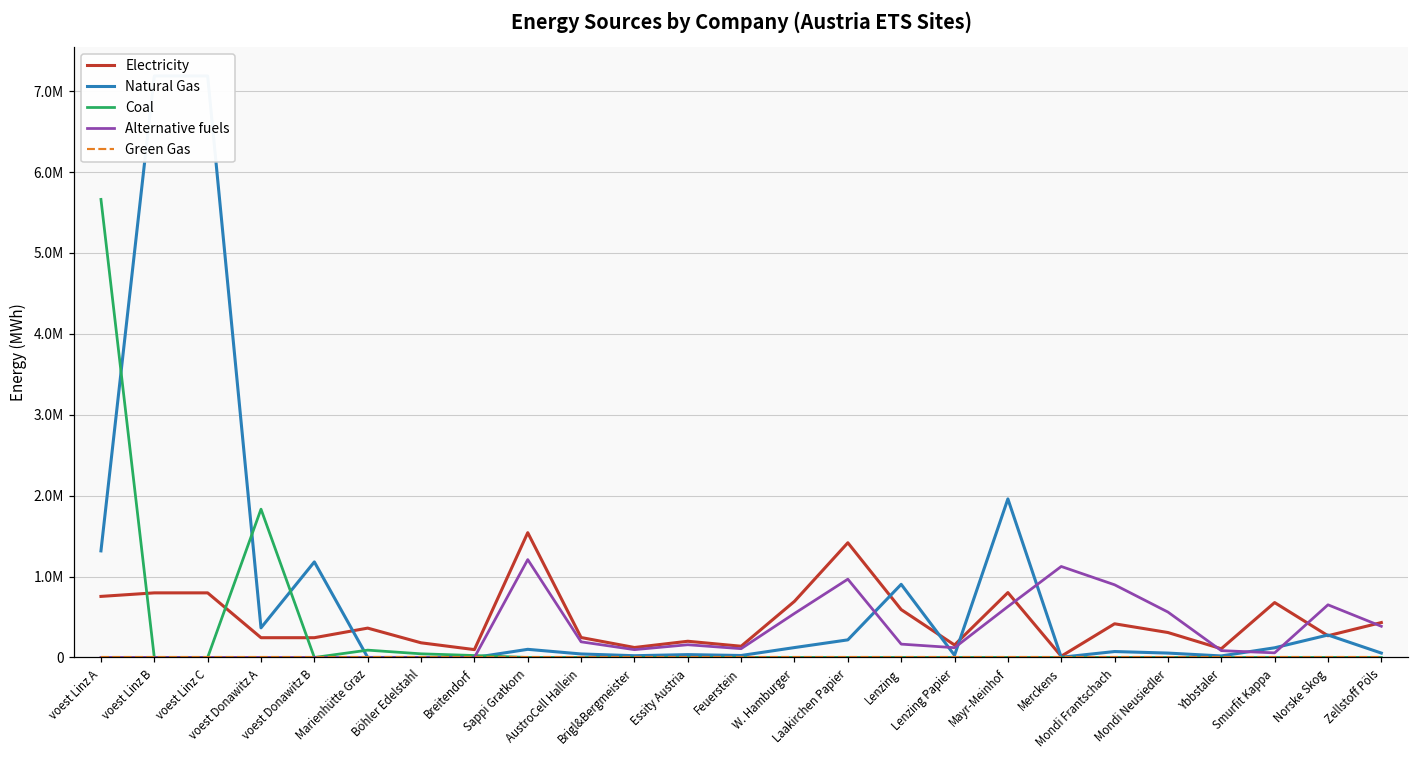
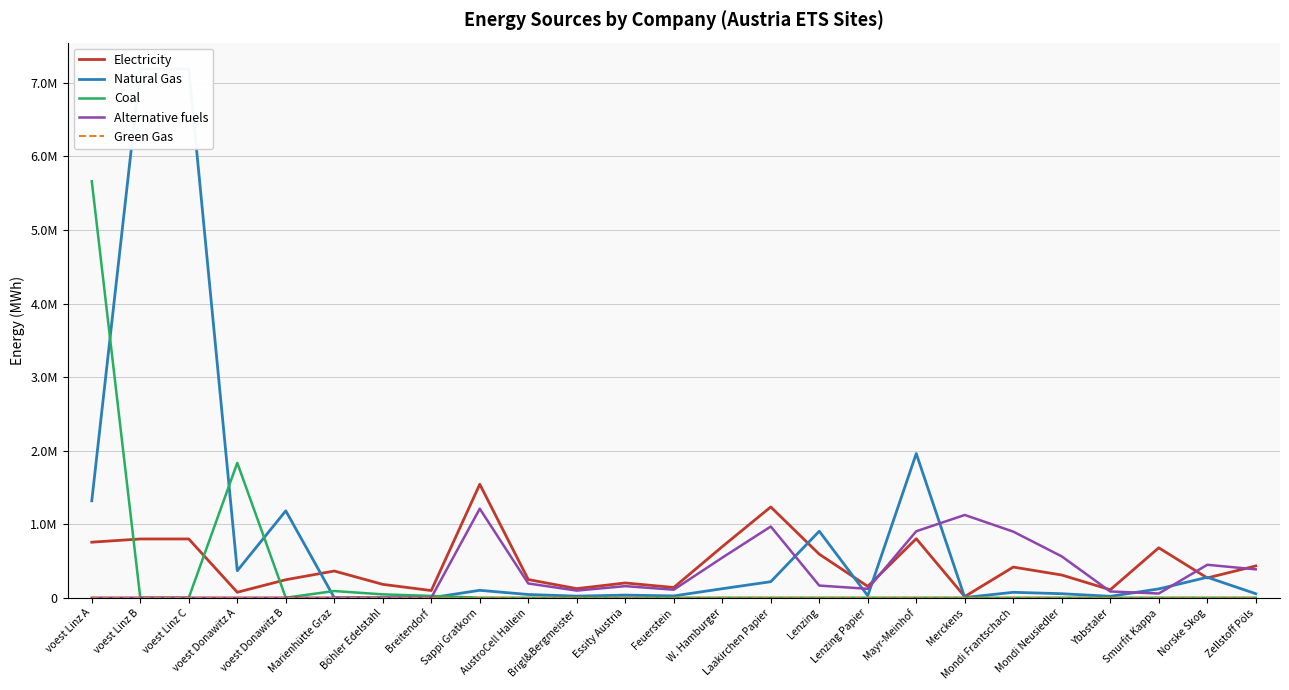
Electricity, voest Donawitz A: 200000 -> 100000
Electricity, Laakirchen Papier: 1400000 -> 1200000
Alternative fuels, Mayr-Meinhof: 600000 -> 900000
Alternative fuels, Norske Skog: 700000 -> 400000
